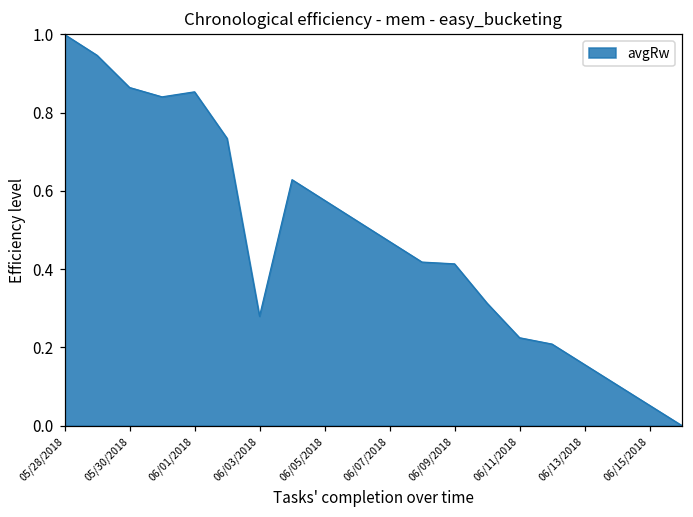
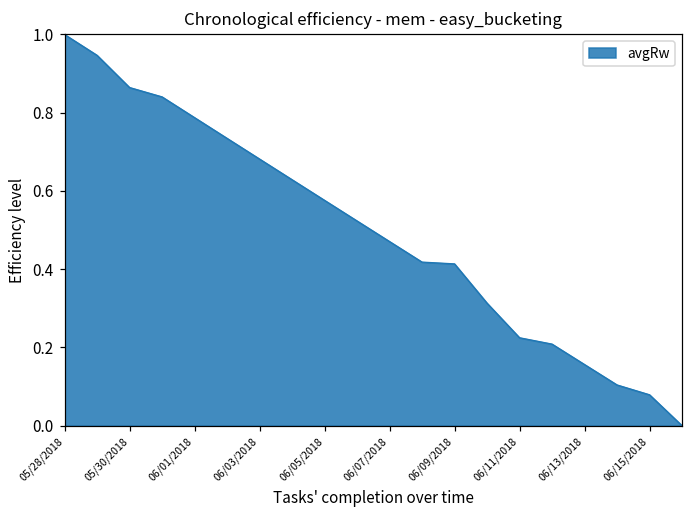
06/01/2018: 0.85 -> 0.79
06/03/2018: 0.28 -> 0.68
06/15/2018: 0.05 -> 0.08
